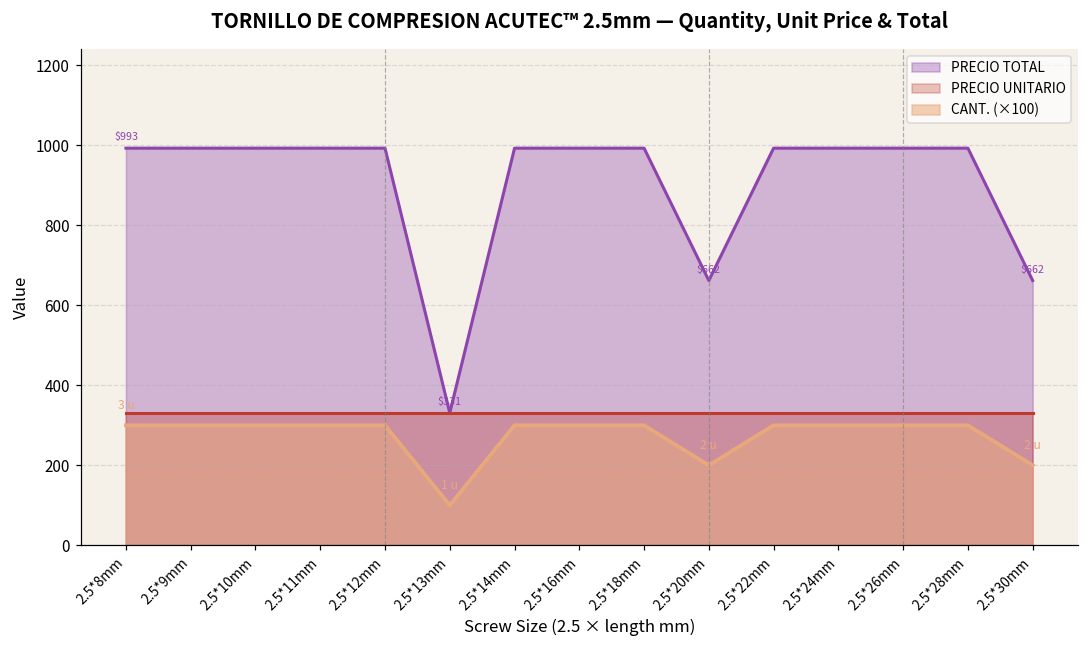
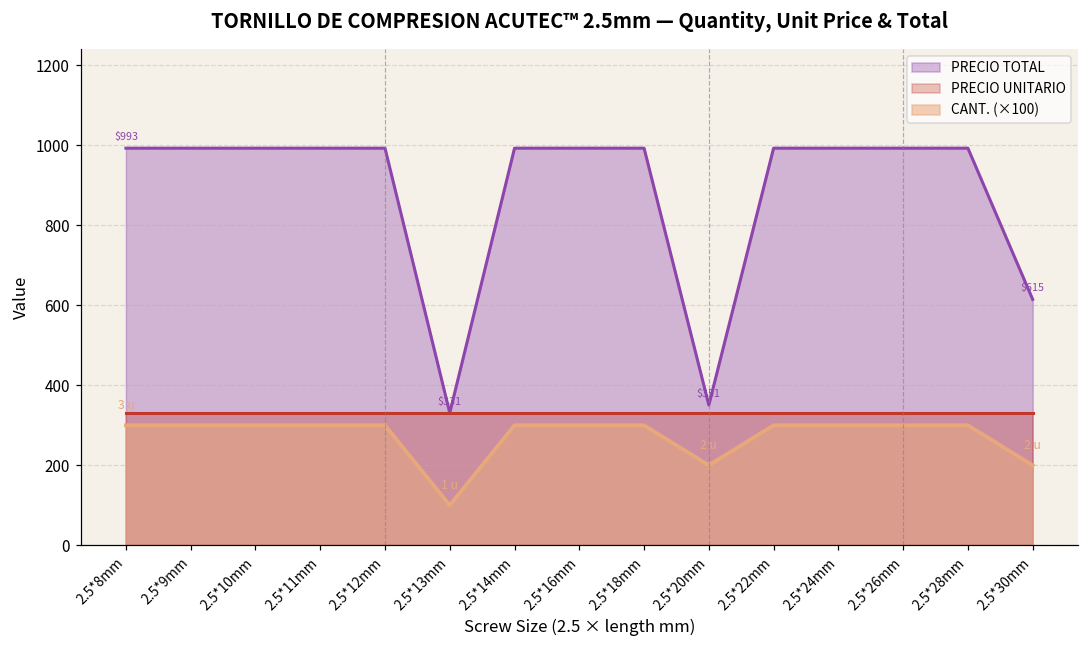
PRECIO TOTAL, 2.5*20mm: $662 -> $351
PRECIO TOTAL, 2.5*30mm: $662 -> $615
